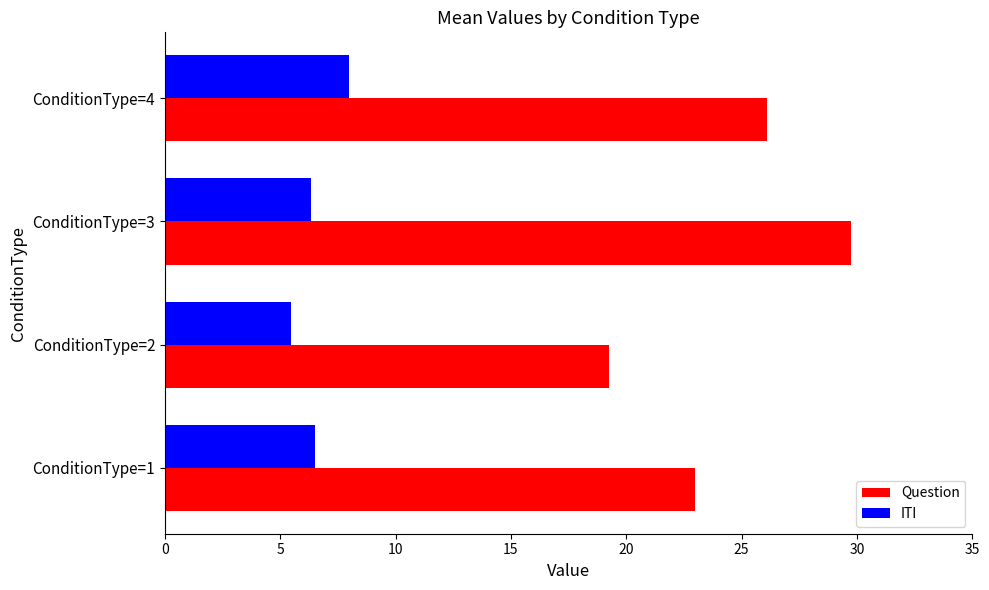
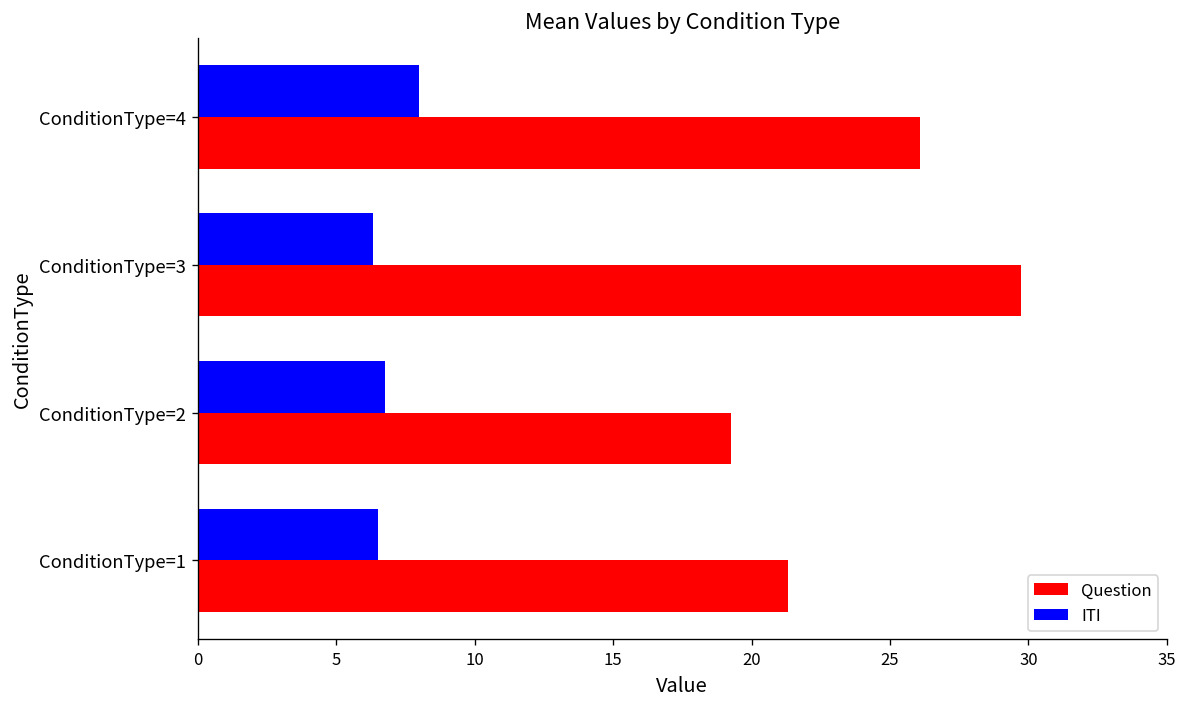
ITI, ConditionType=2: 5.5 -> 6.8
Question, ConditionType=1: 23.0 -> 21.3
